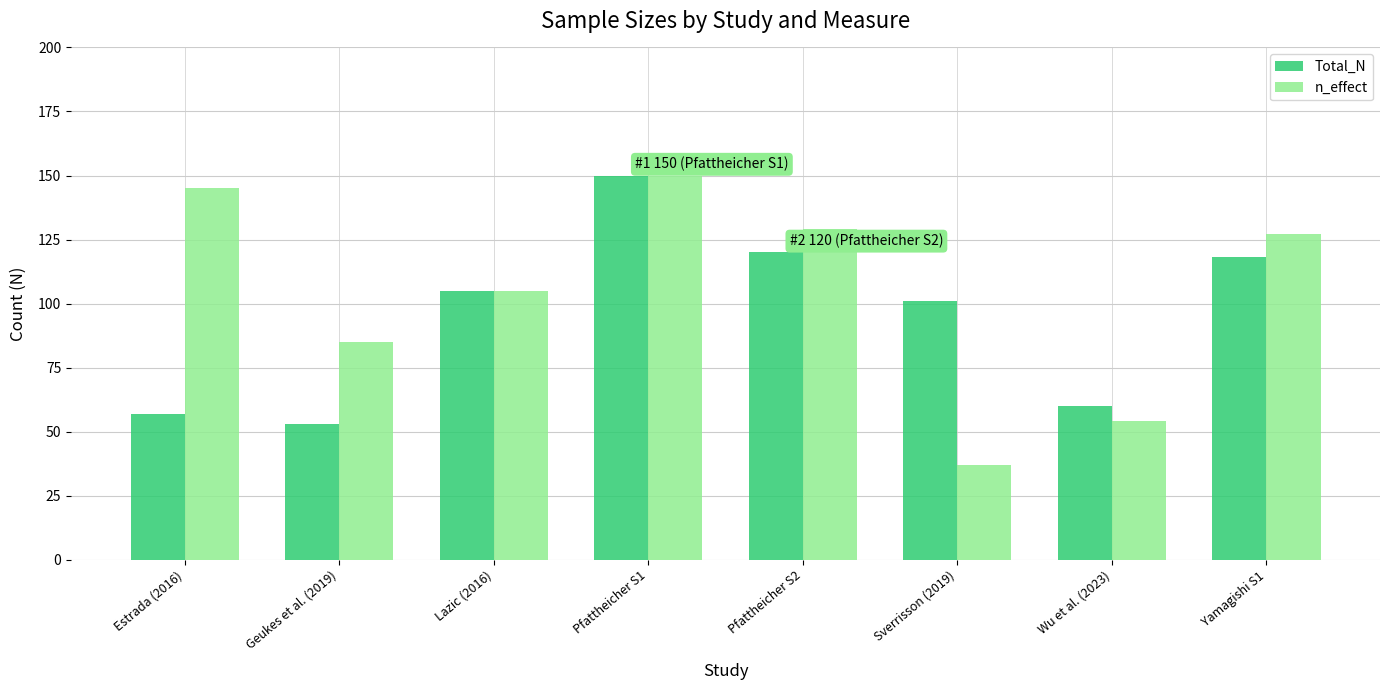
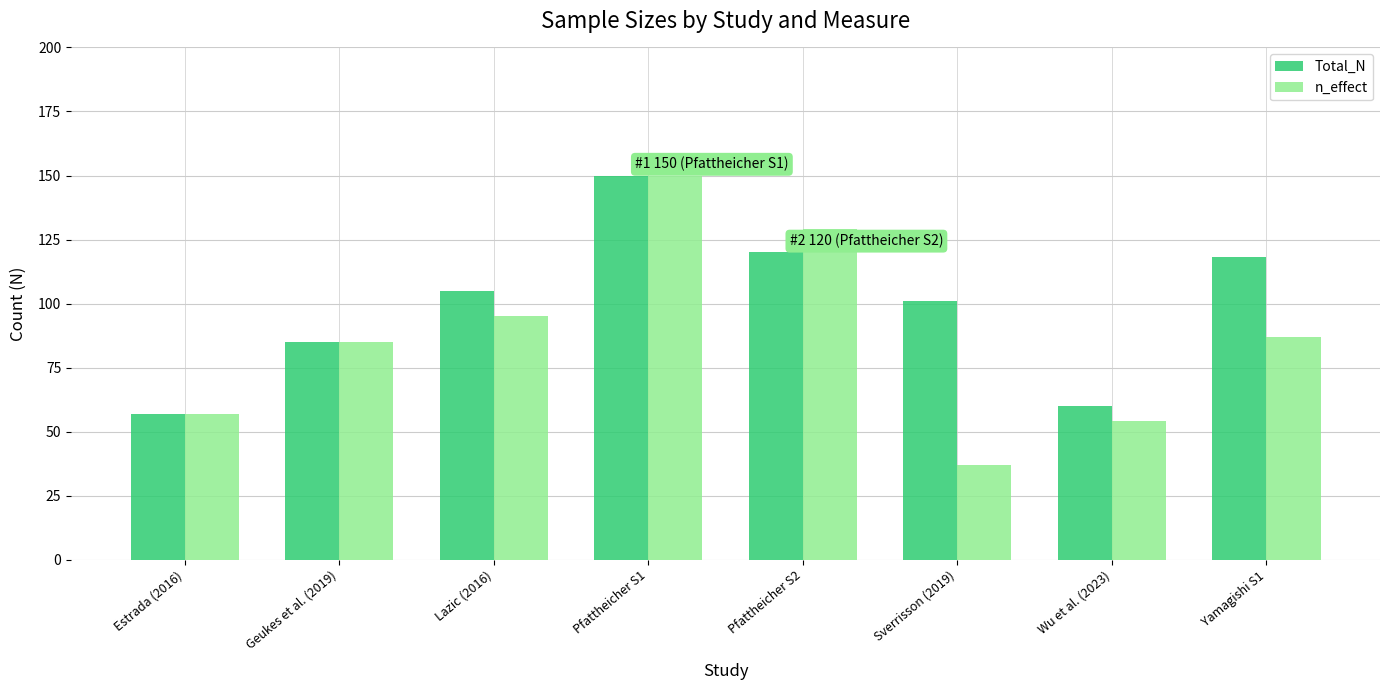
n_effect, Estrada (2016): 145 -> 57
Total_N, Geukes et al. (2019): 53 -> 85
n_effect, Lazic (2016): 105 -> 95
n_effect, Yamagishi S1: 127 -> 87
